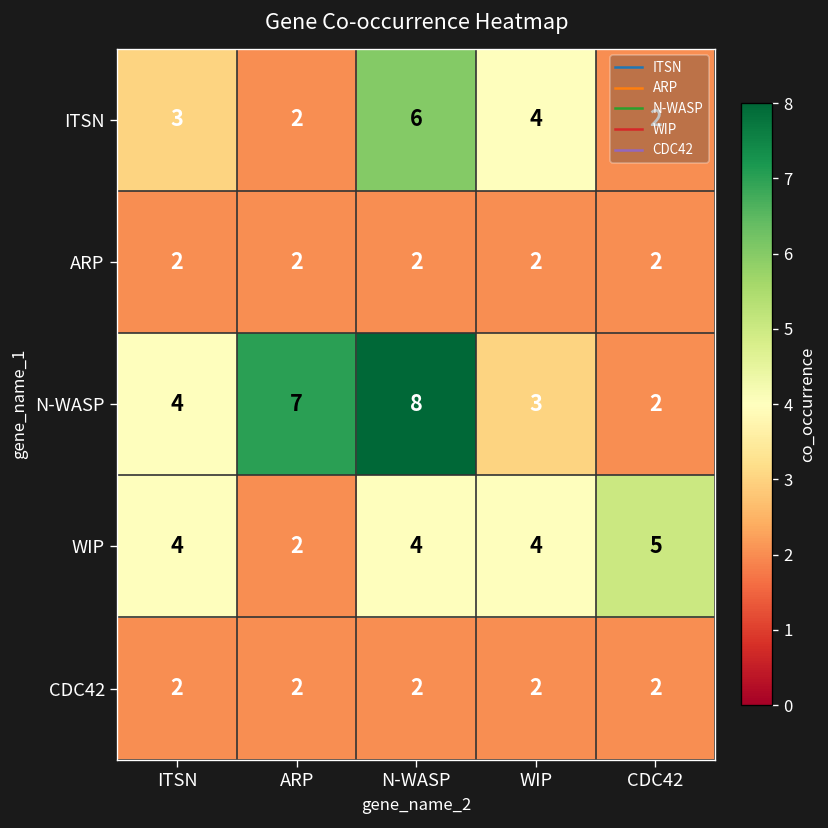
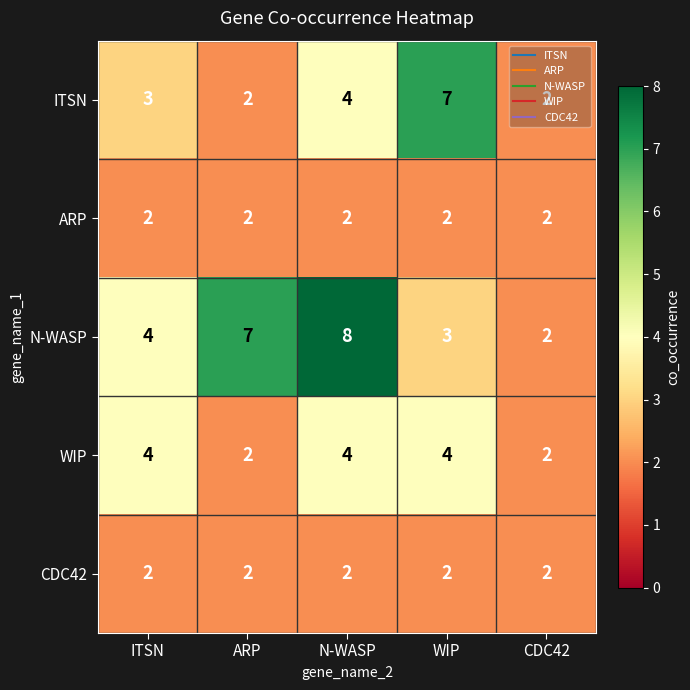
ITSN, N-WASP: 6 -> 4
ITSN, WIP: 4 -> 7
WIP, CDC42: 5 -> 2
